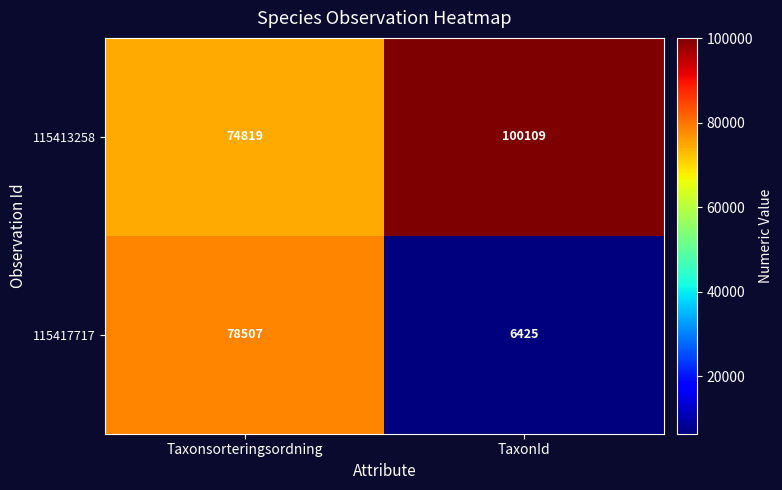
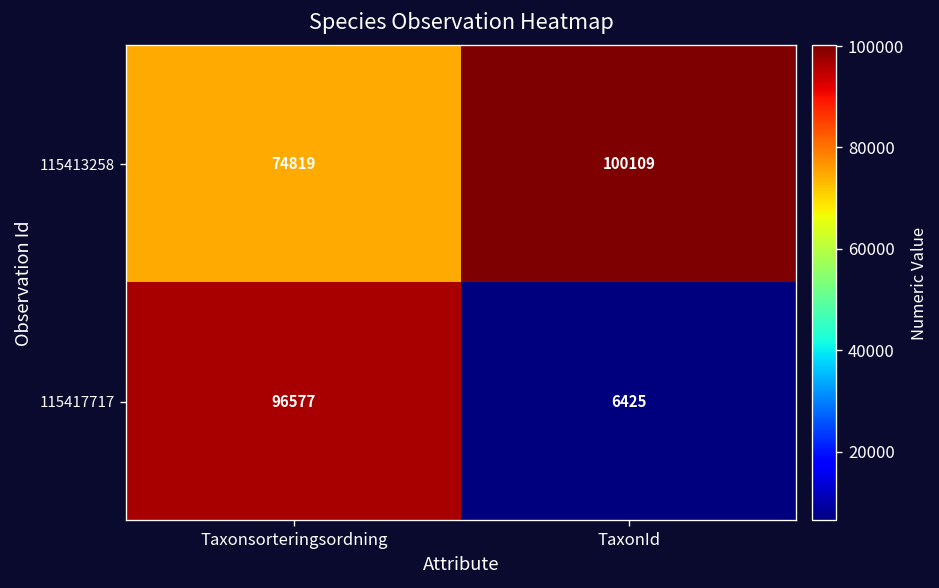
115417717, Taxonsorteringsordning: 78507 -> 96577
